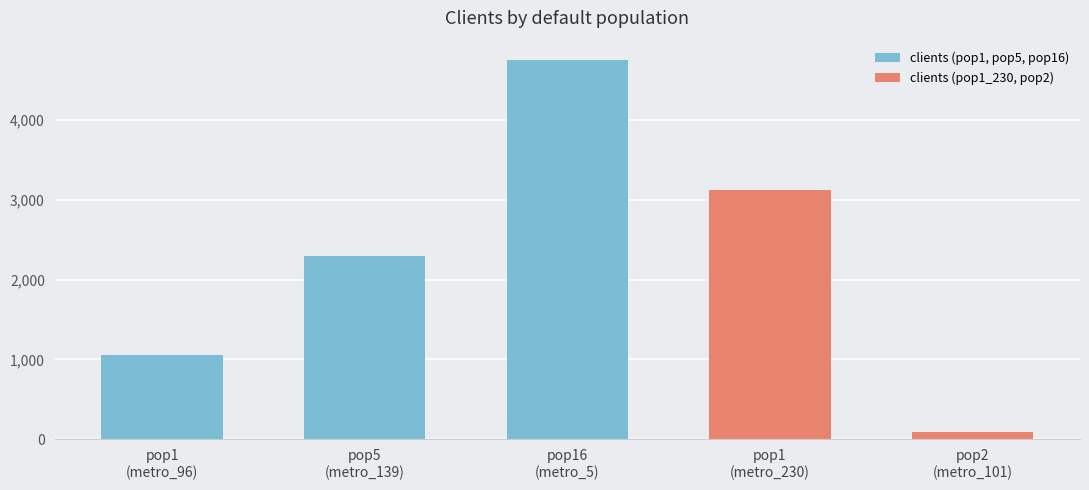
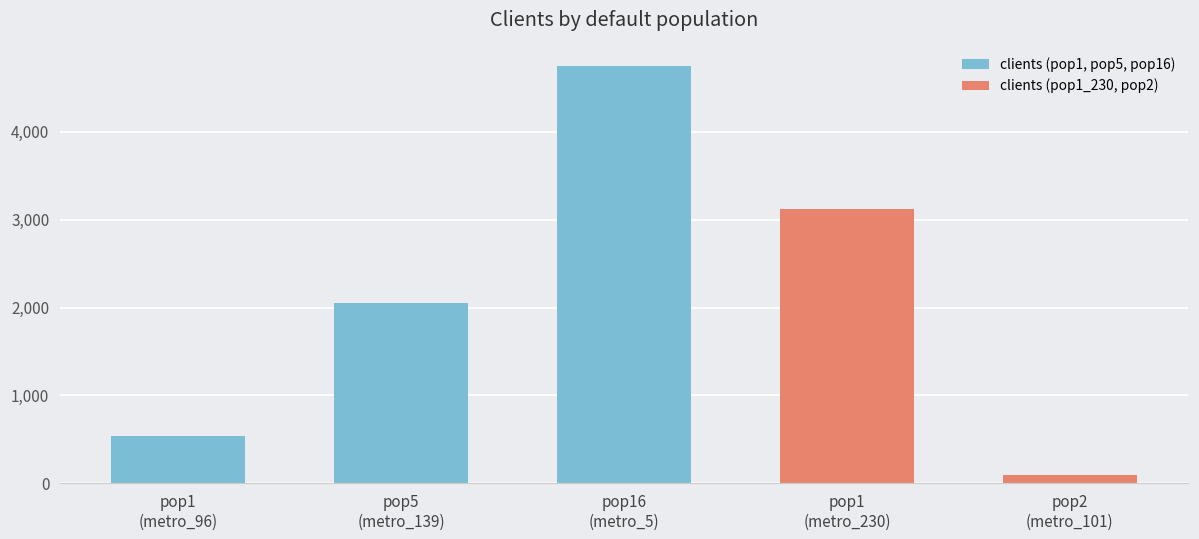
pop1 (metro_96): 1,100 -> 500
pop5 (metro_139): 2,300 -> 2,100
